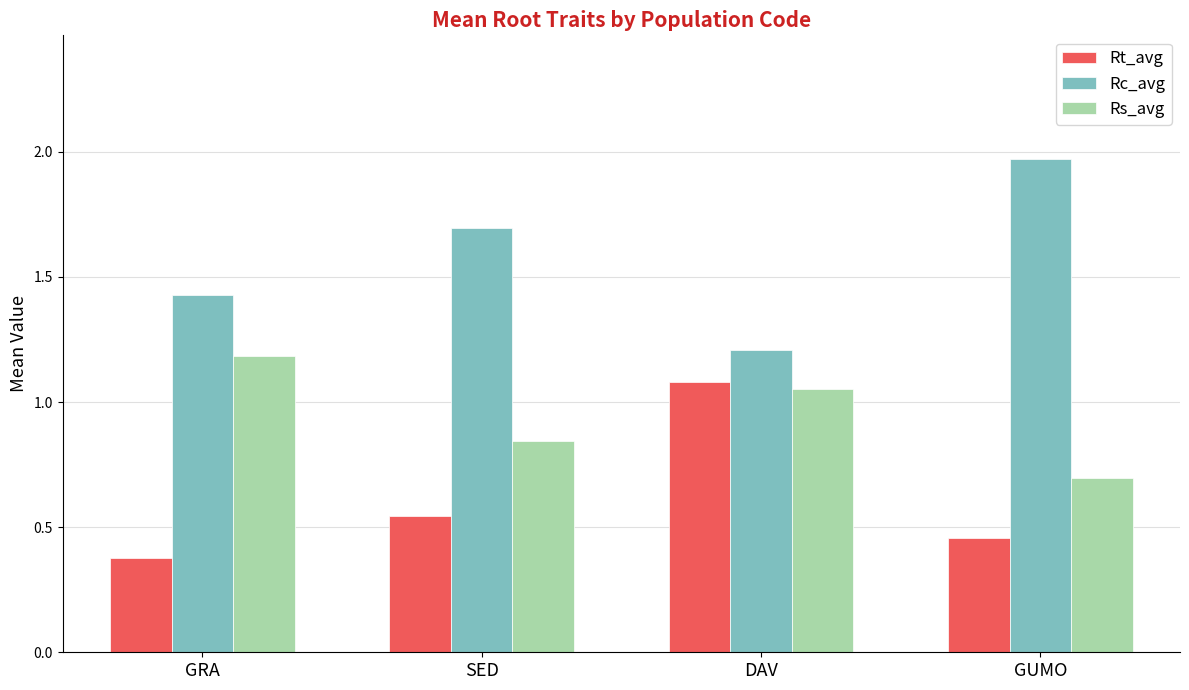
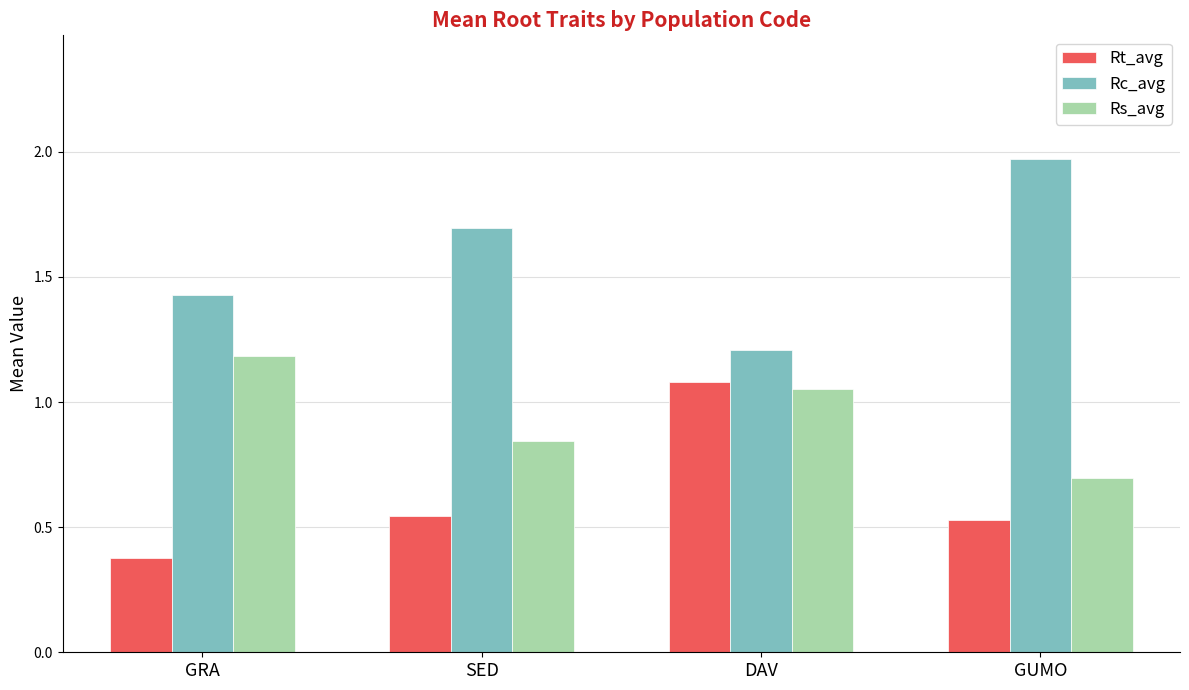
Rt_avg, GUMO: 0.46 -> 0.53
